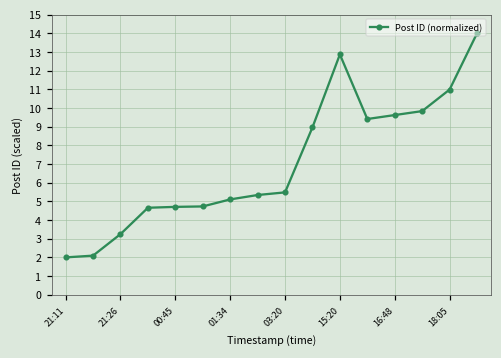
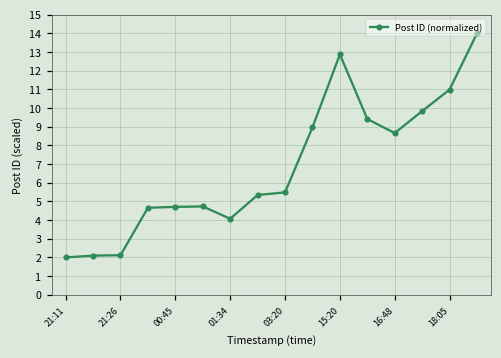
21:26: 3.2 -> 2.1
01:34: 5.1 -> 4.1
16:48: 9.6 -> 8.7
